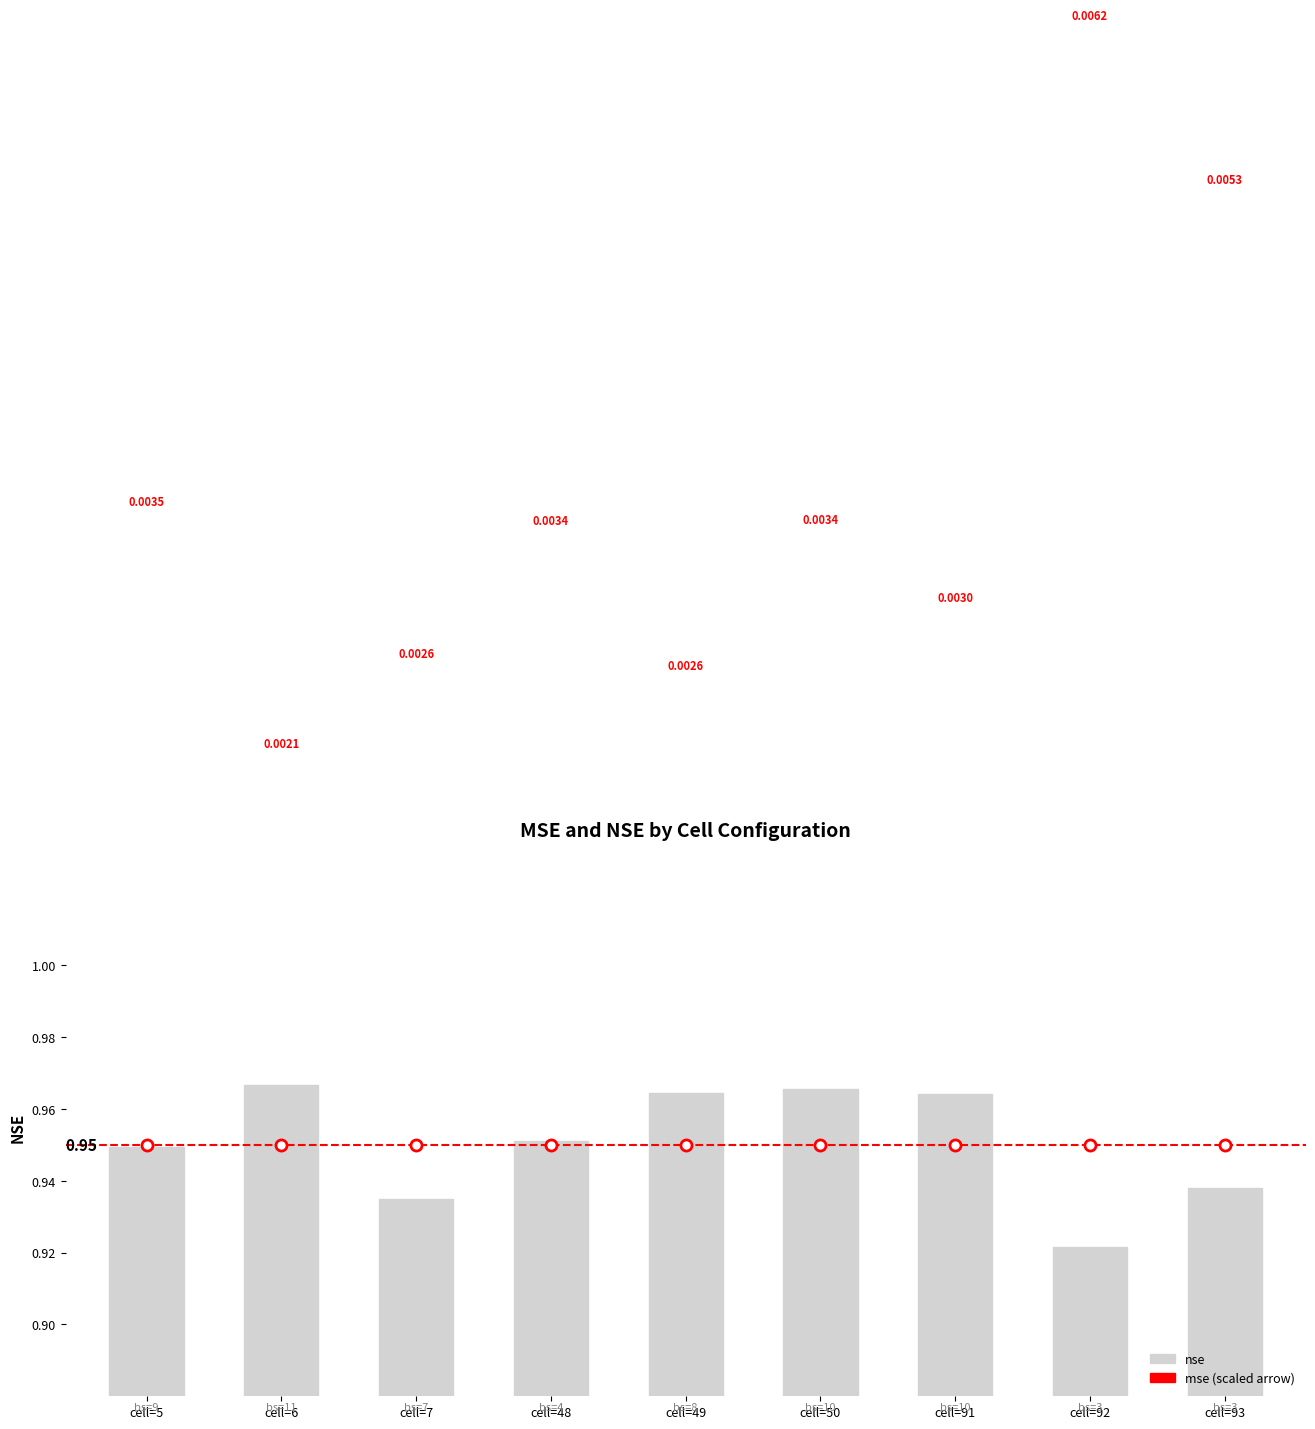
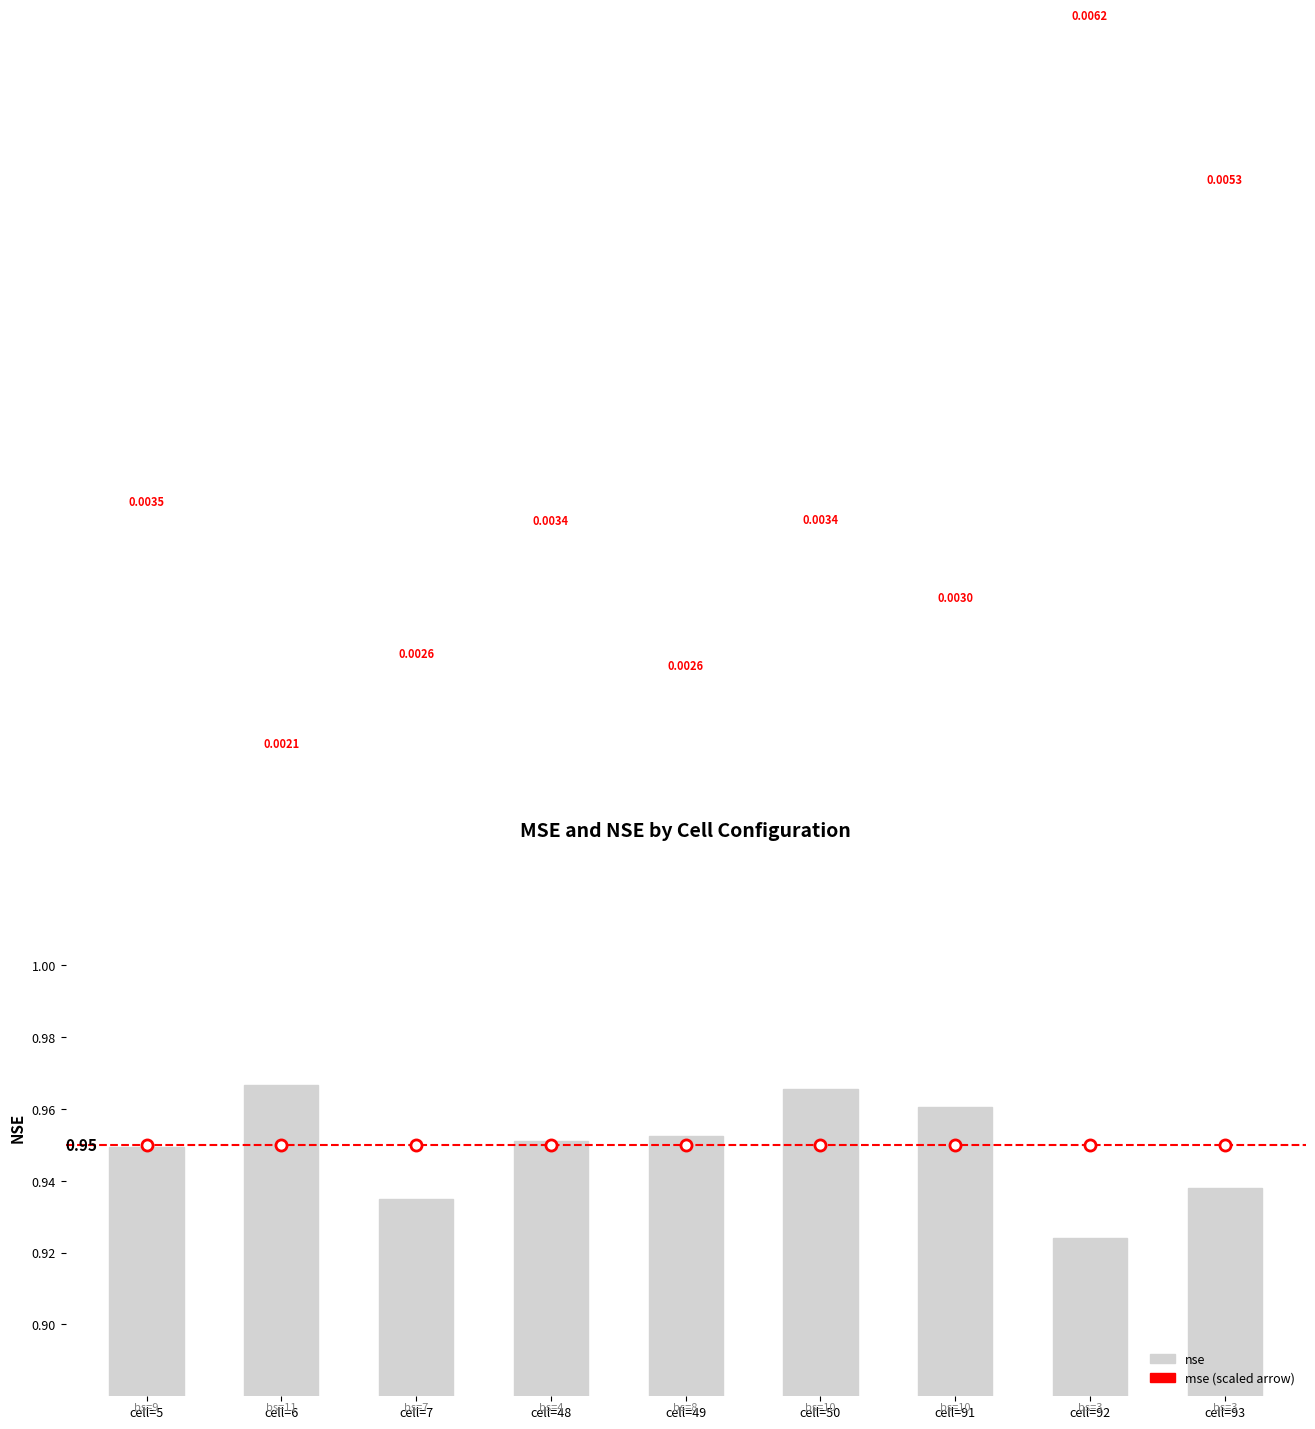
nse, cell=49: 0.964 -> 0.952
nse, cell=91: 0.964 -> 0.960
nse, cell=92: 0.921 -> 0.924
